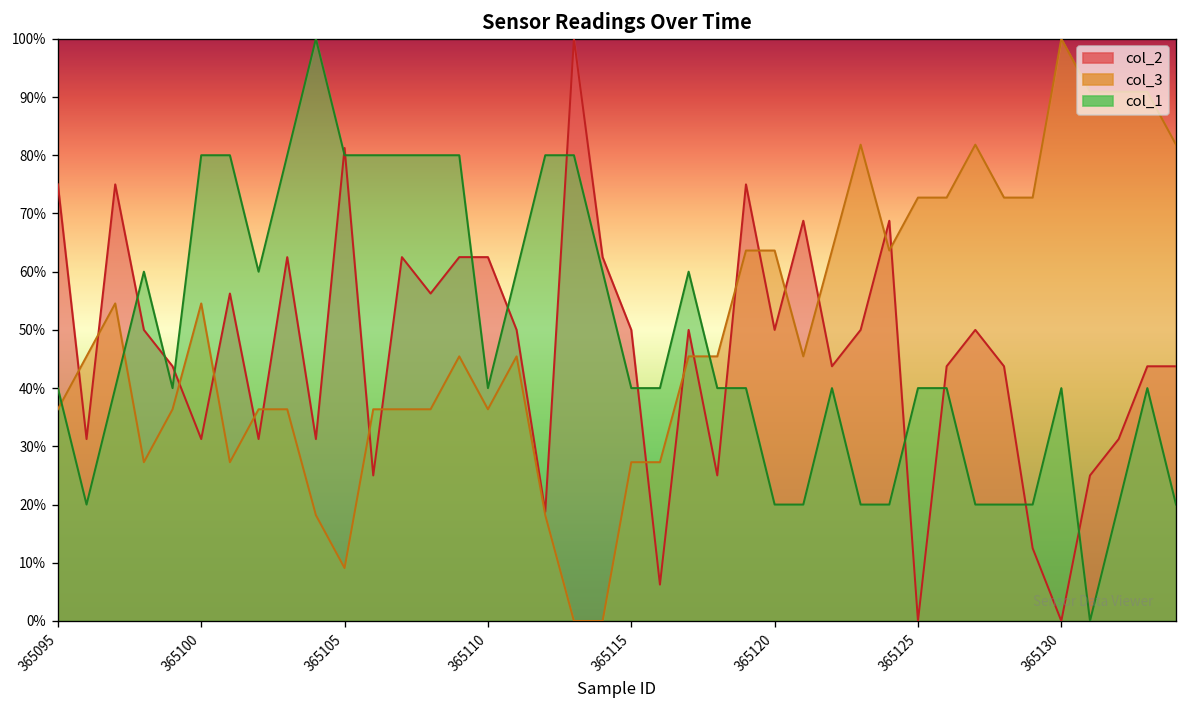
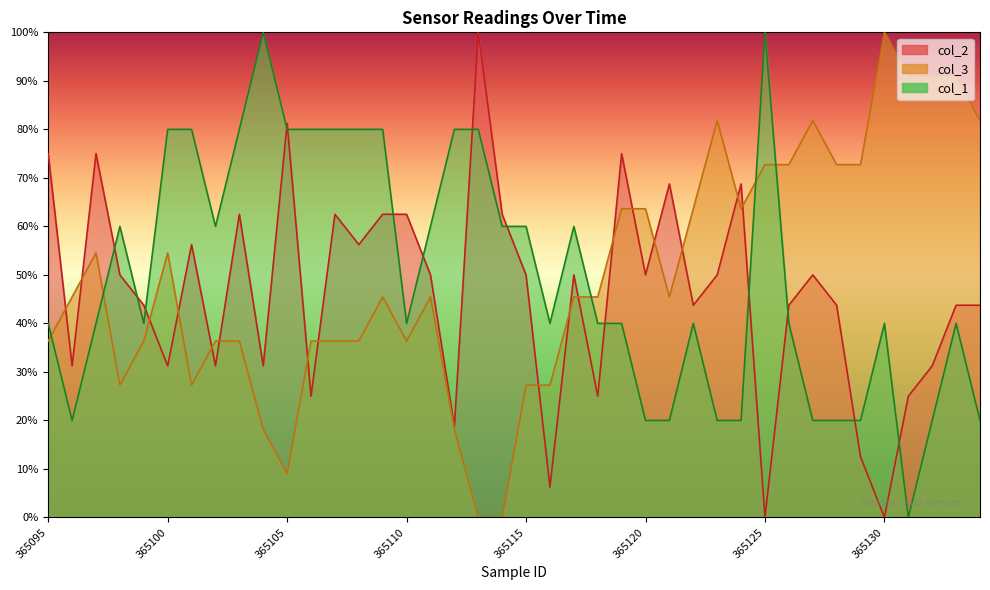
col_1, 365115: 40% -> 60%
col_1, 365125: 40% -> 100%
